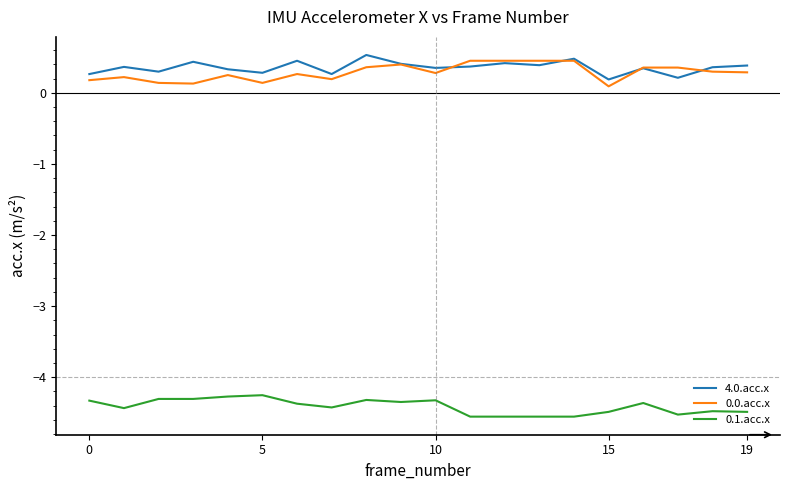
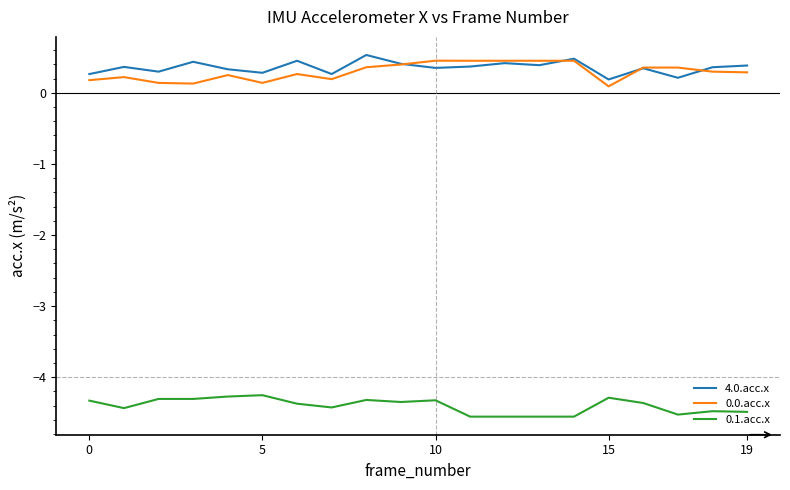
0.0.acc.x, 10: 0.3 -> 0.5
0.1.acc.x, 15: -4.5 -> -4.3
